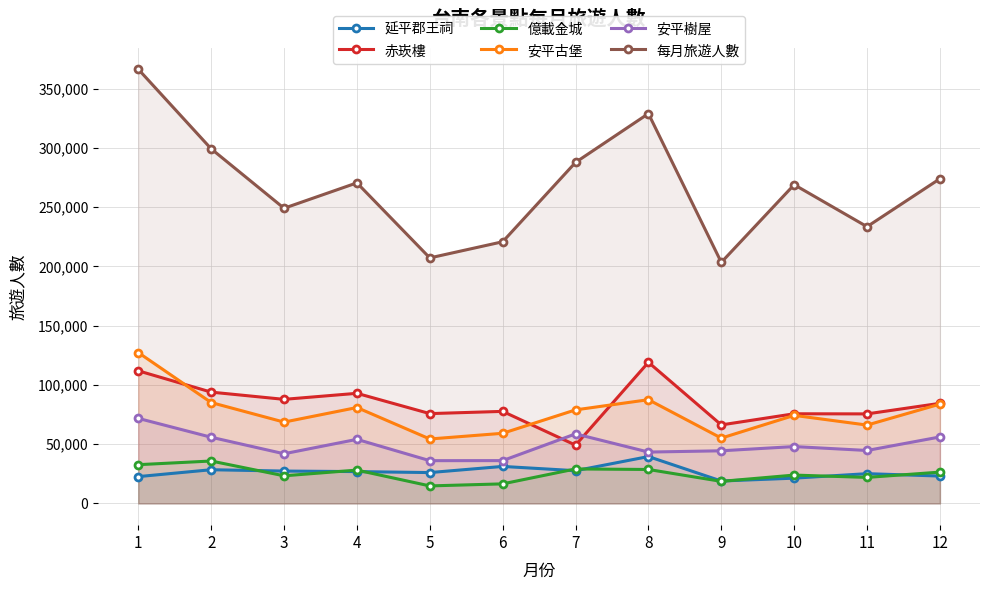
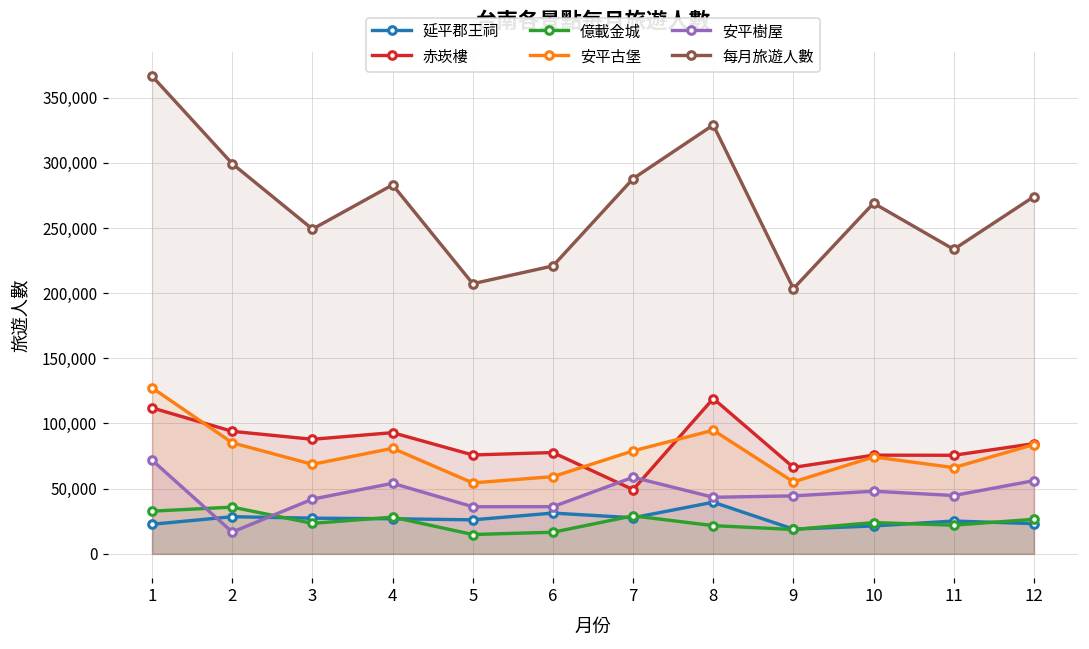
安平樹屋, 2: 56,000 -> 17,000
每月旅遊人數, 4: 271,000 -> 283,000
億載金城, 8: 29,000 -> 22,000
安平古堡, 8: 88,000 -> 95,000
